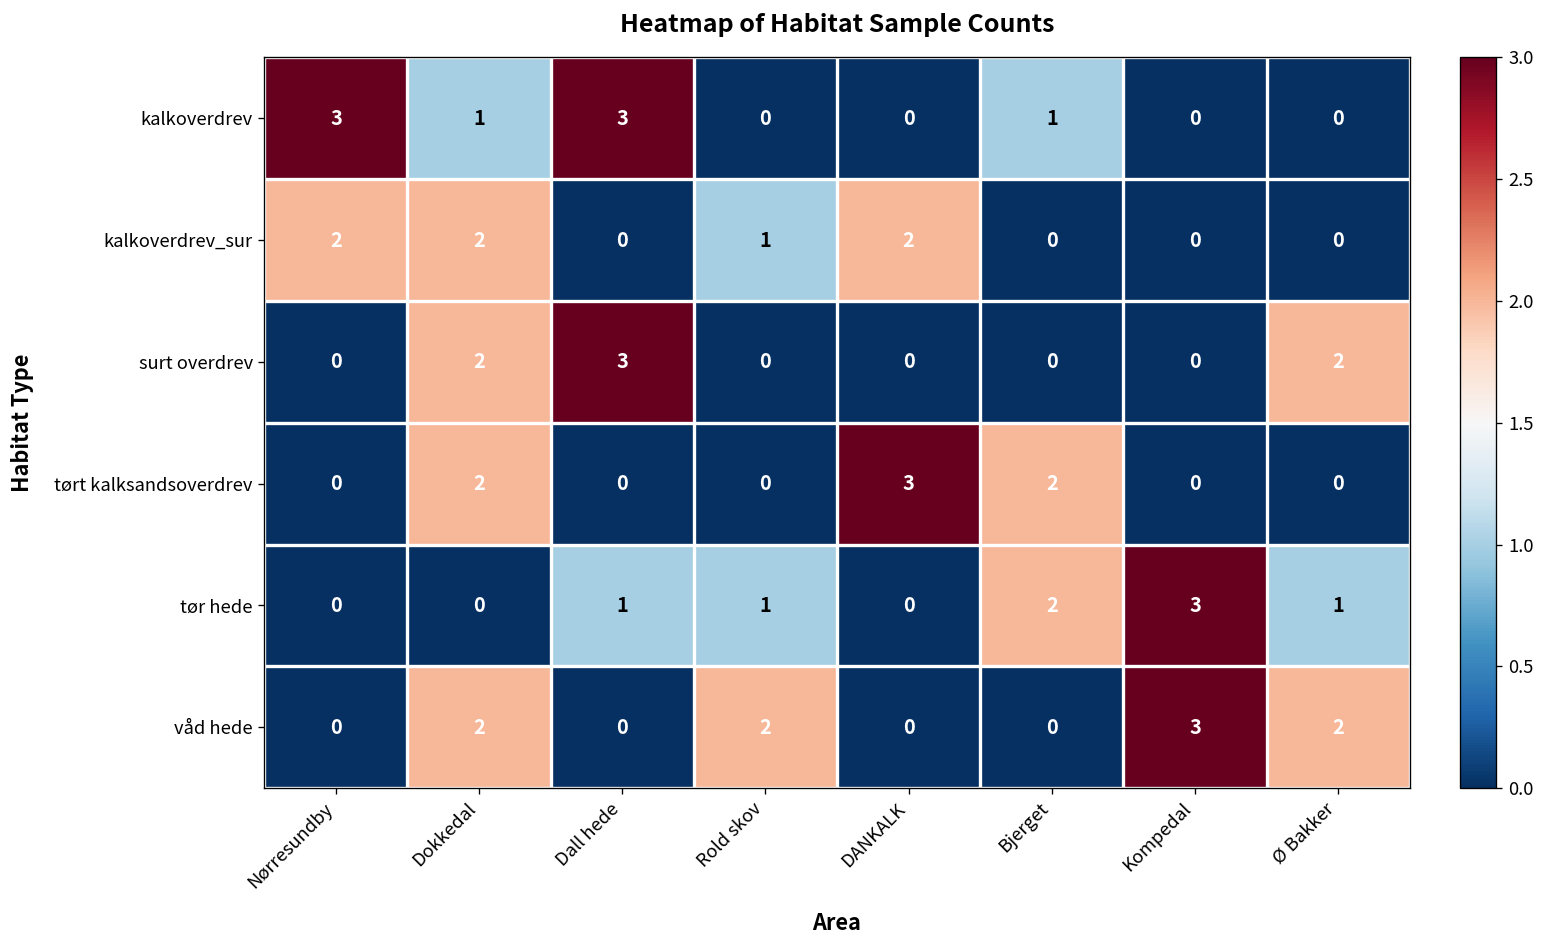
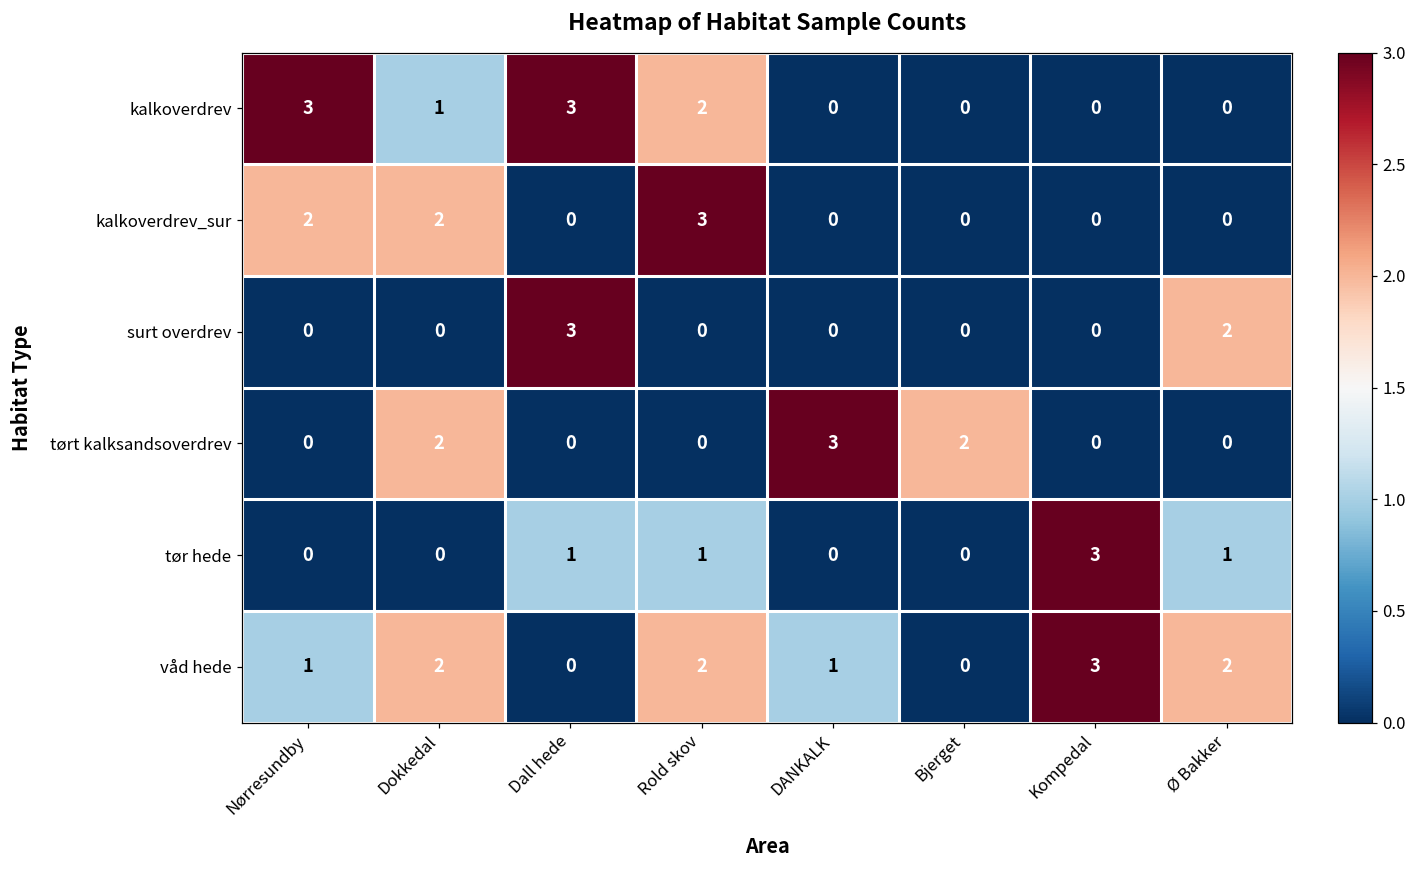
kalkoverdrev, Rold skov: 0 -> 2
kalkoverdrev, Bjerget: 1 -> 0
kalkoverdrev_sur, Rold skov: 1 -> 3
kalkoverdrev_sur, DANKALK: 2 -> 0
surt overdrev, Dokkedal: 2 -> 0
tør hede, Bjerget: 2 -> 0
våd hede, Nørresundby: 0 -> 1
våd hede, DANKALK: 0 -> 1
